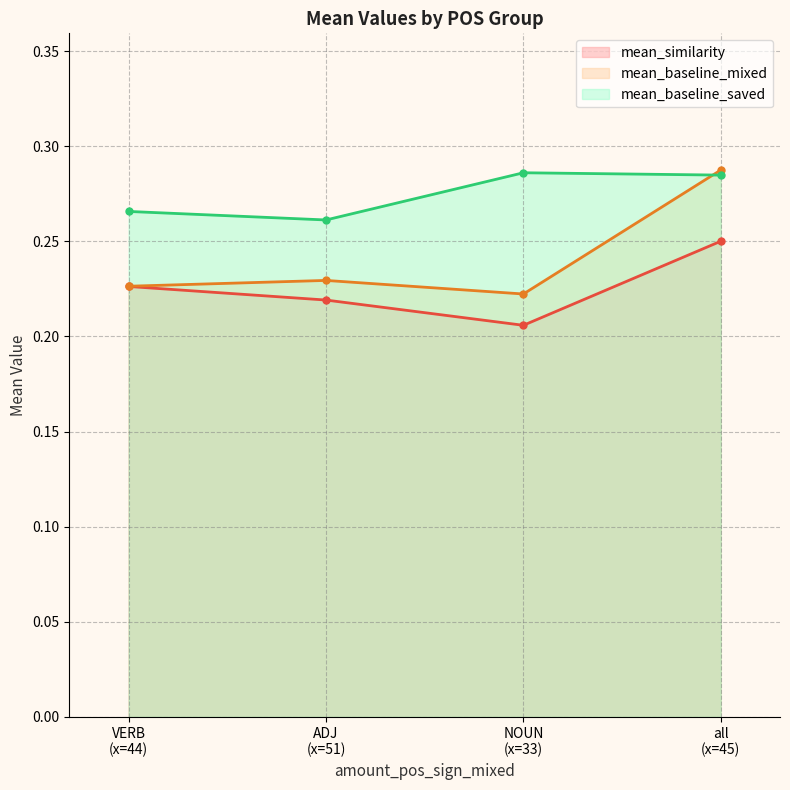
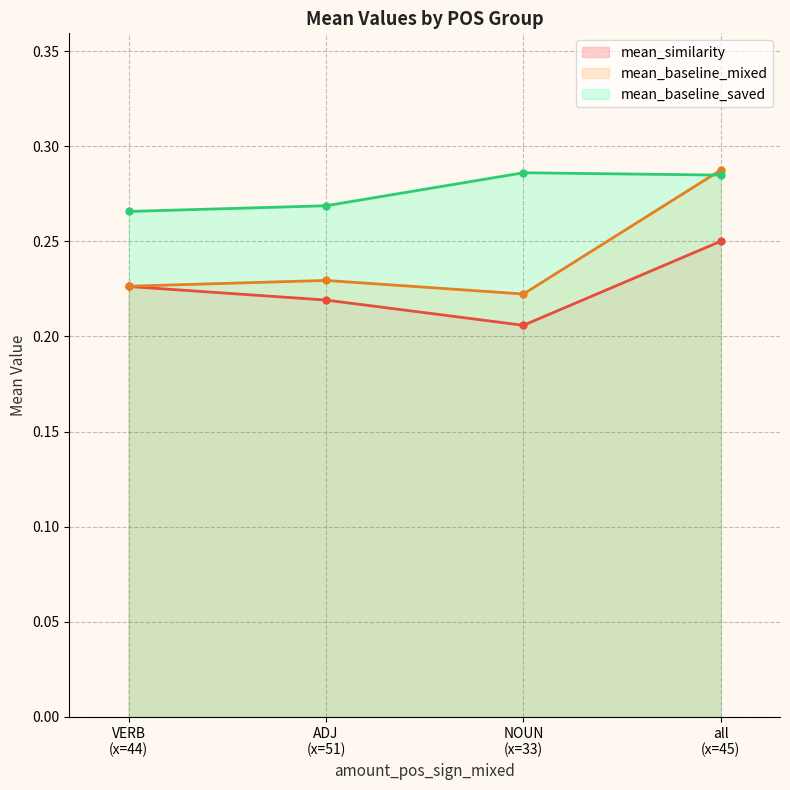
mean_baseline_saved, ADJ (x=51): 0.261 -> 0.269
